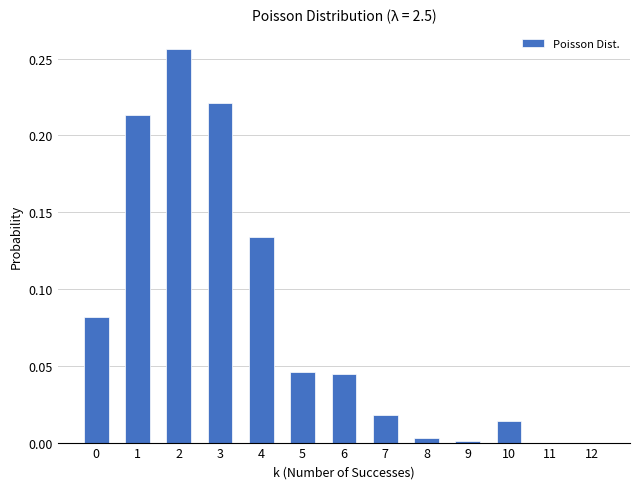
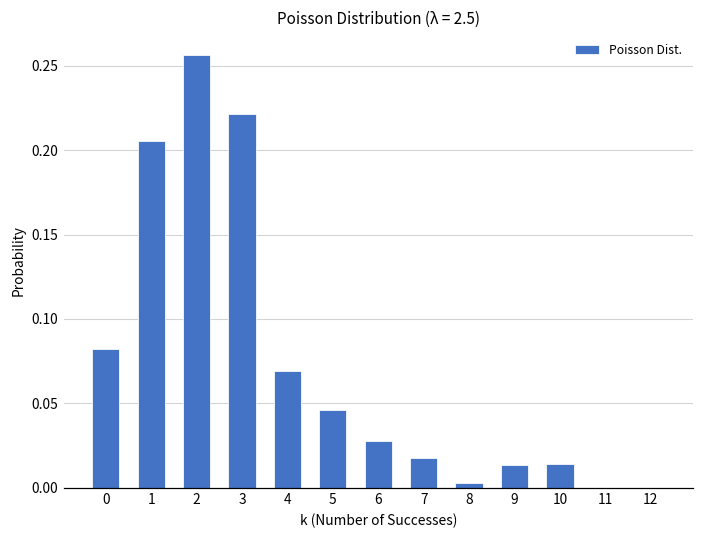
1: 0.213 -> 0.205
4: 0.134 -> 0.069
6: 0.044 -> 0.028
9: 0.001 -> 0.014
